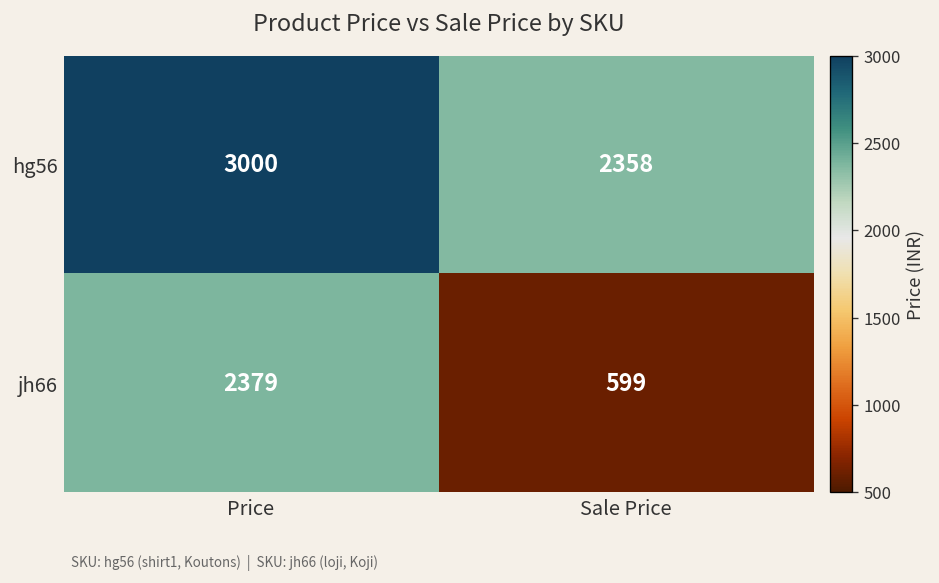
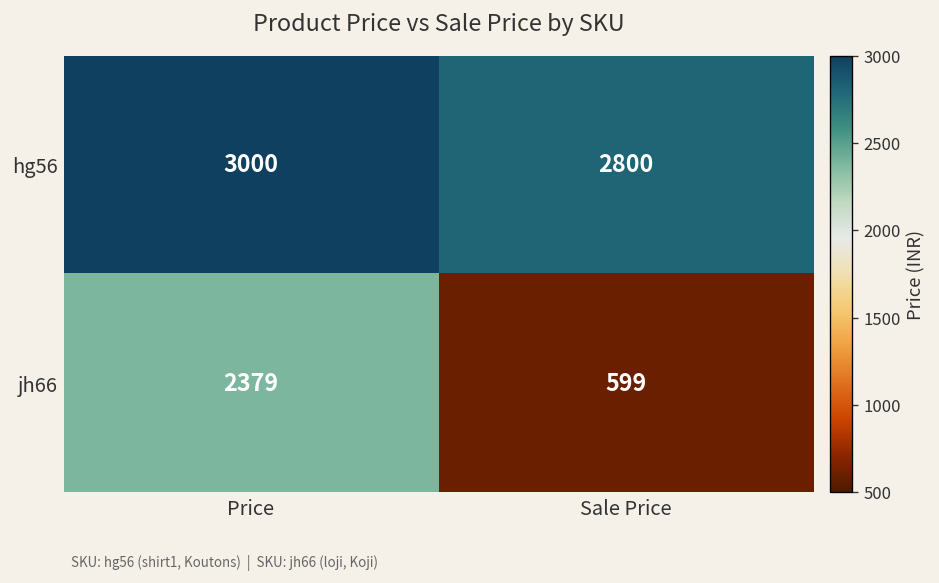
hg56, Sale Price: 2358 -> 2800
